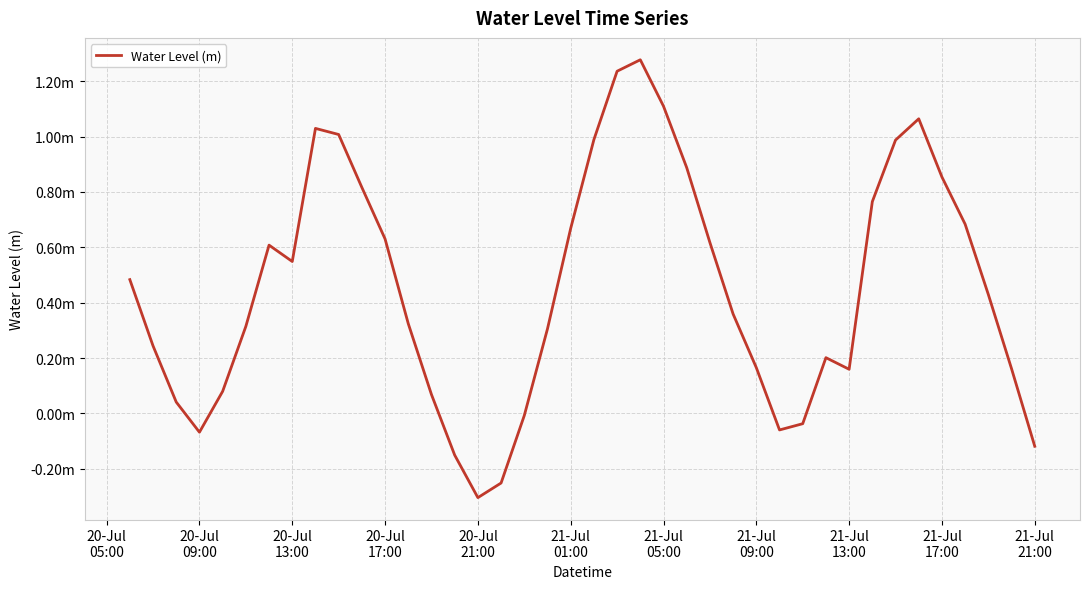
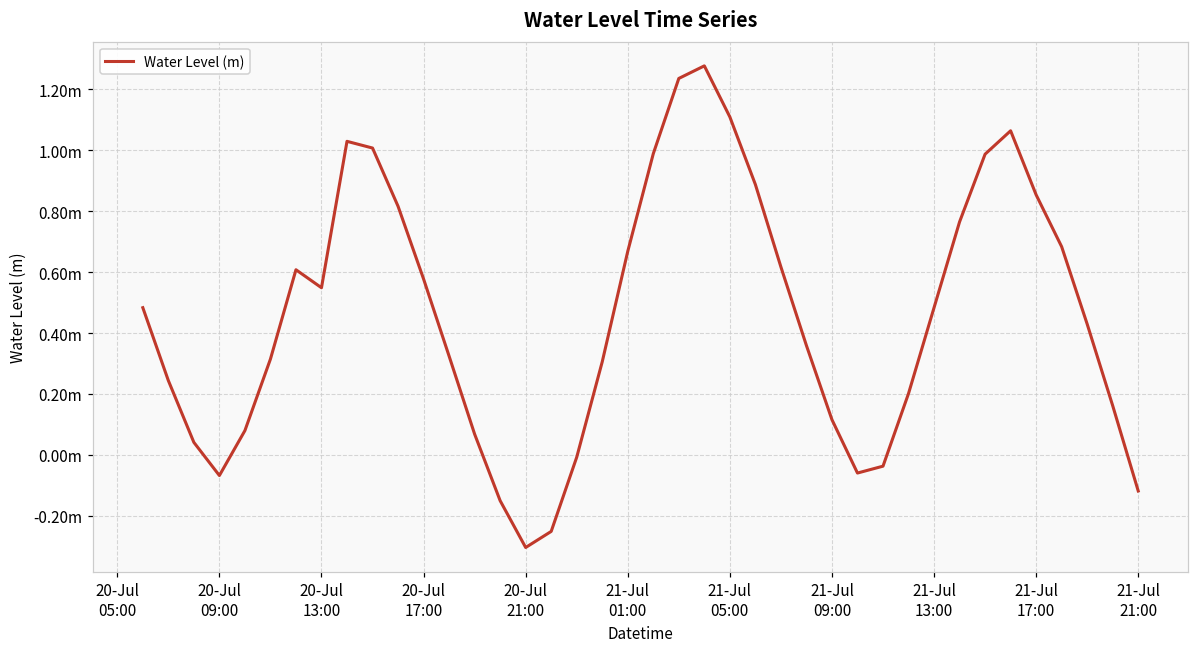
20-Jul 17:00: 0.63m -> 0.58m
21-Jul 09:00: 0.17m -> 0.12m
21-Jul 13:00: 0.16m -> 0.48m
